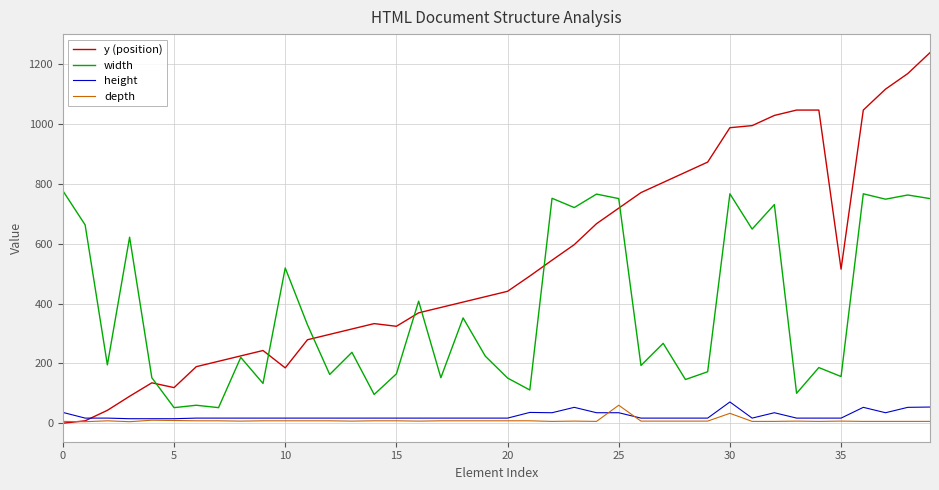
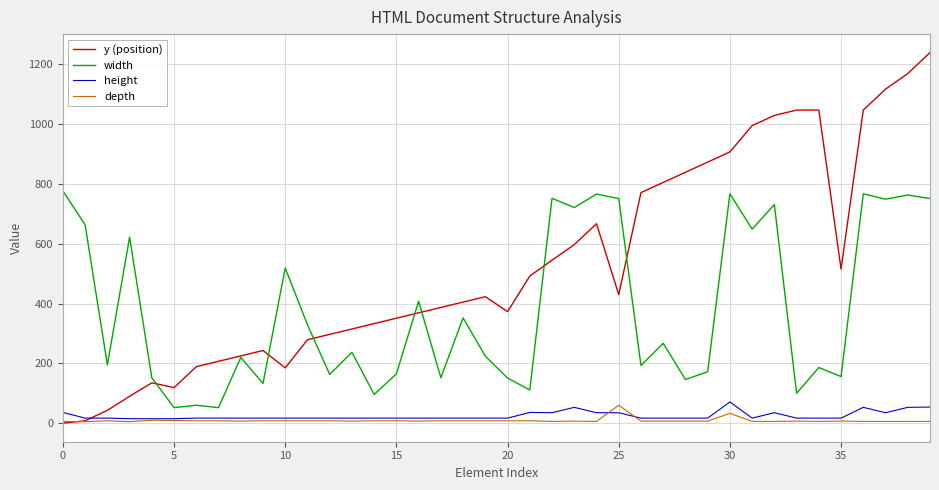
y (position), 15: 320 -> 350
y (position), 20: 440 -> 370
y (position), 25: 720 -> 430
y (position), 30: 990 -> 910
